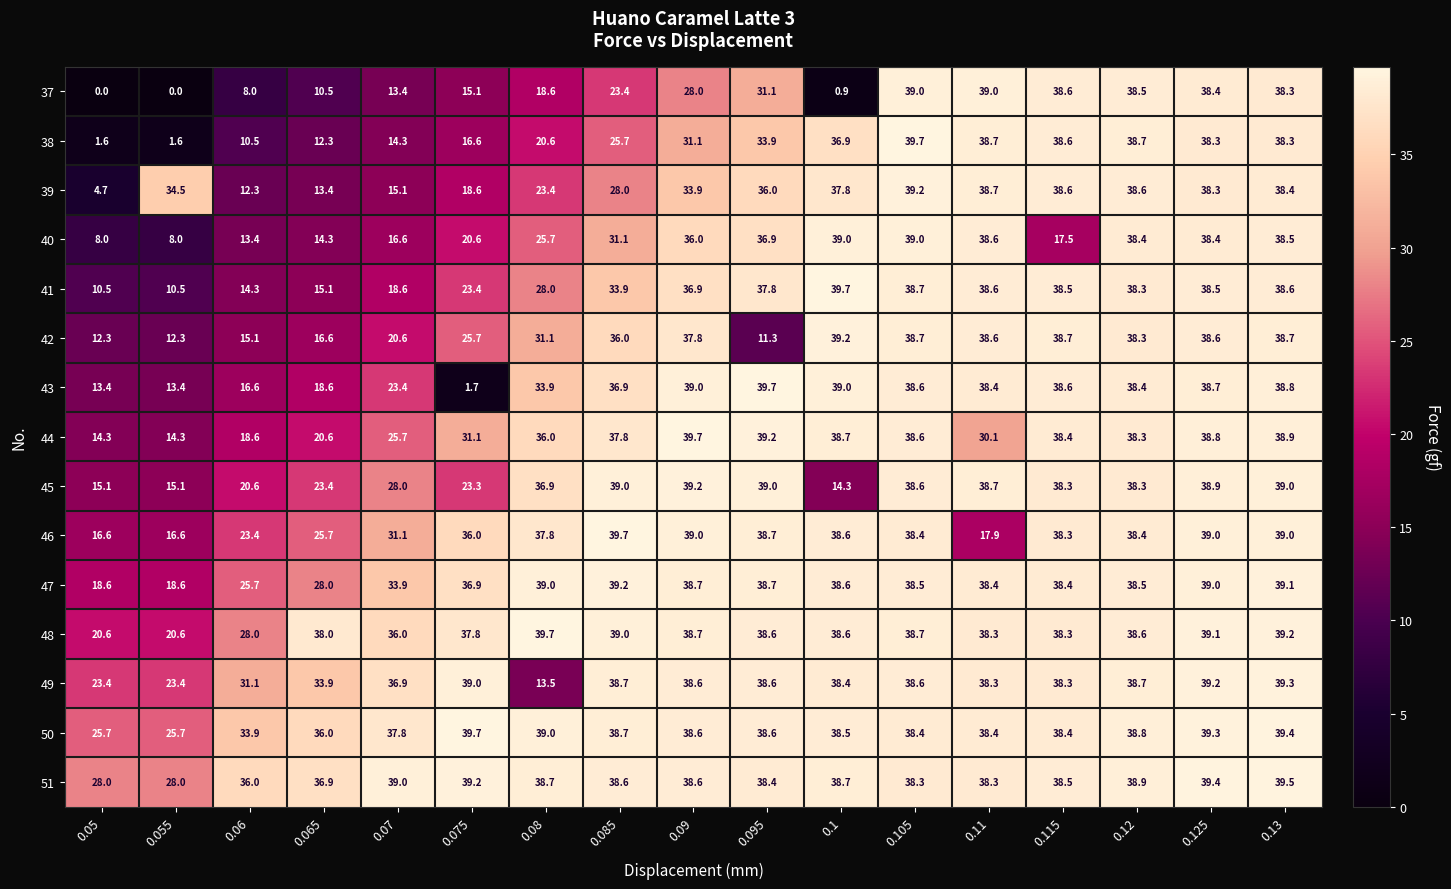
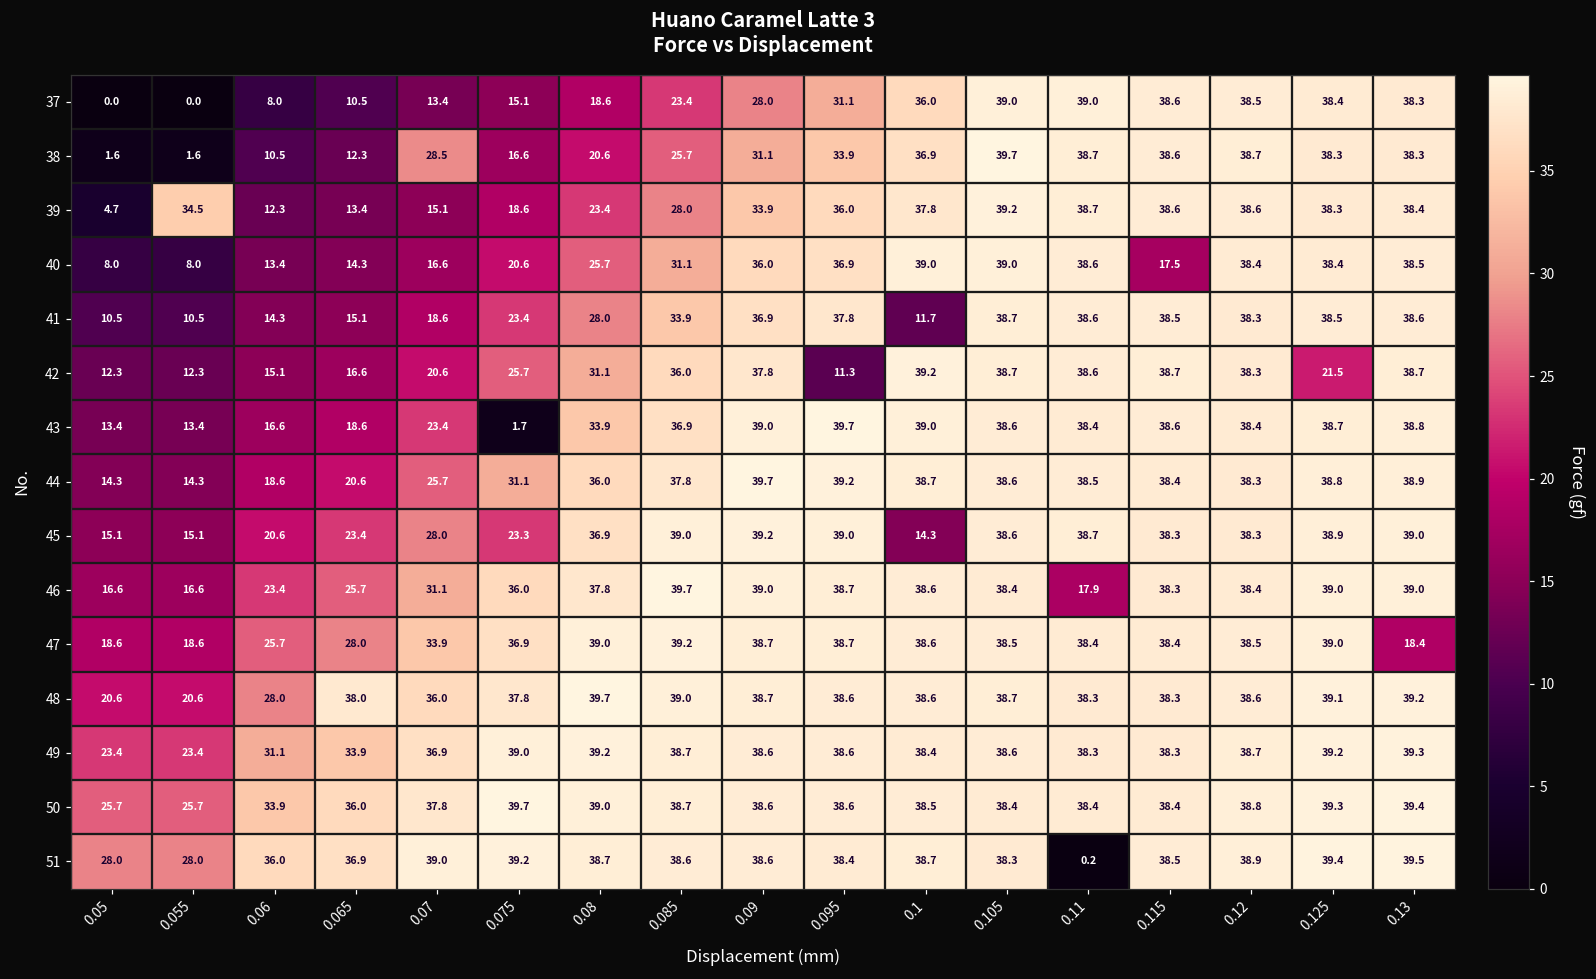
37, 0.1: 0.9 -> 36.0
38, 0.07: 14.3 -> 28.5
41, 0.1: 39.7 -> 11.7
42, 0.125: 38.6 -> 21.5
44, 0.11: 30.1 -> 38.5
47, 0.13: 39.1 -> 18.4
49, 0.08: 13.5 -> 39.2
51, 0.11: 38.3 -> 0.2
